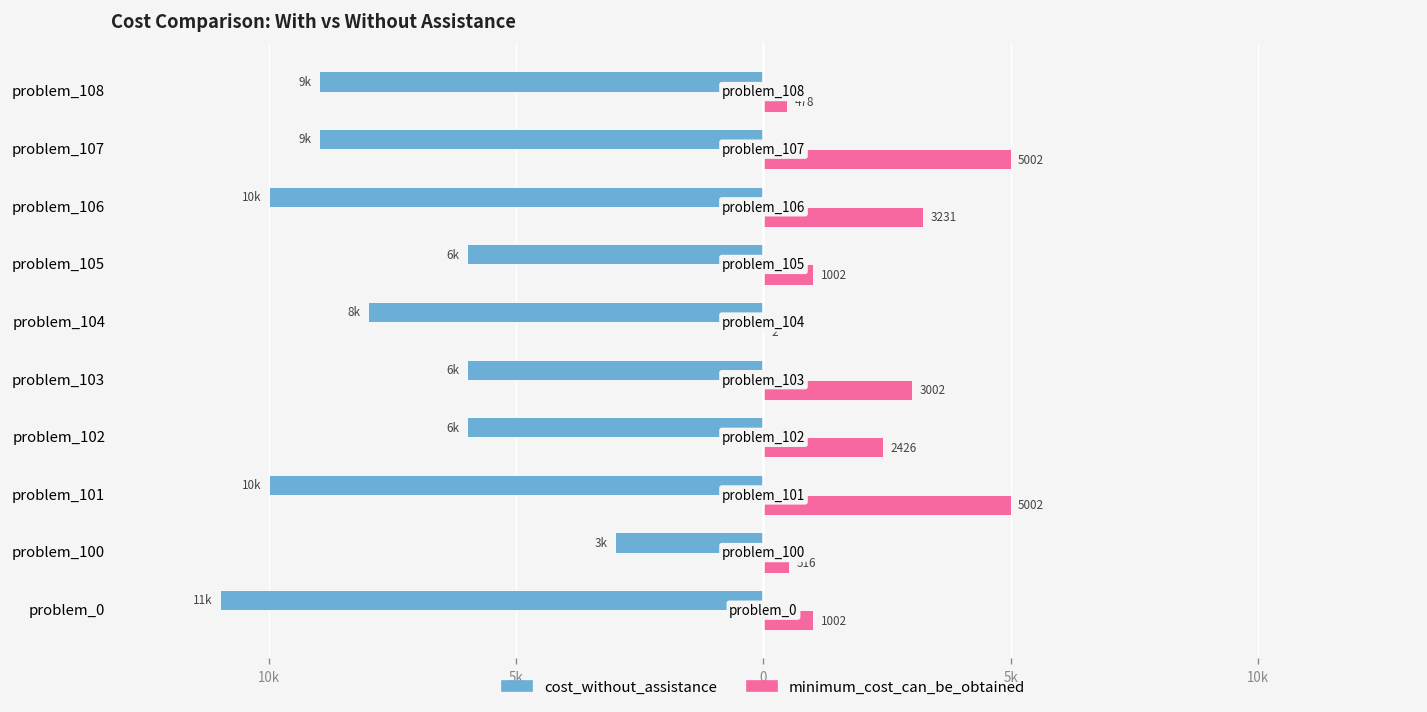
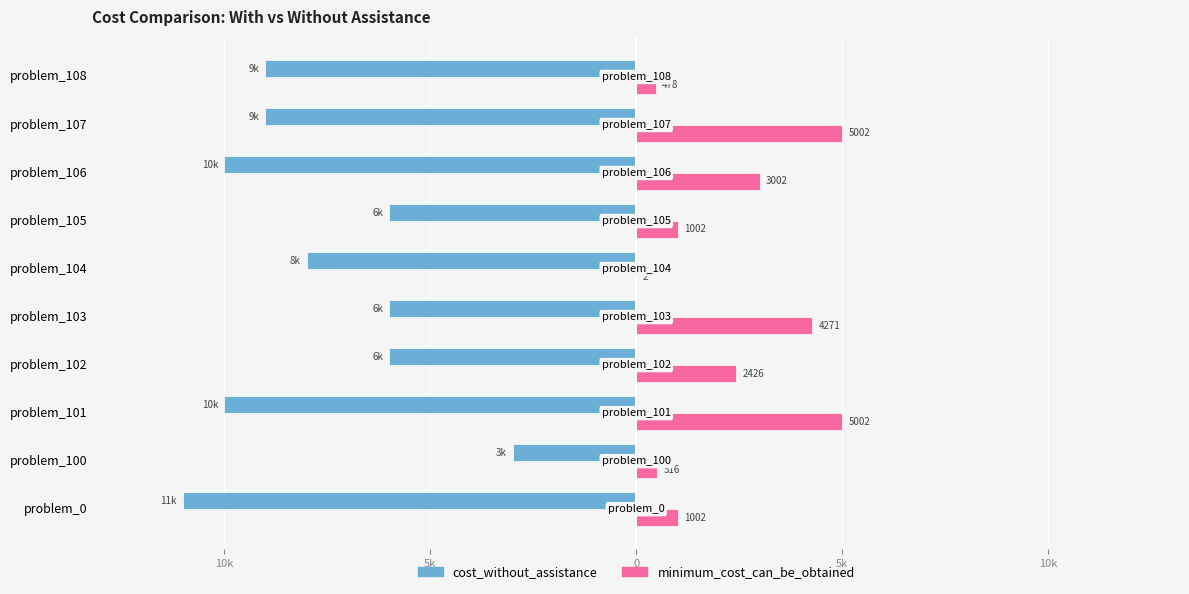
minimum_cost_can_be_obtained, problem_106: 3231 -> 3002
minimum_cost_can_be_obtained, problem_103: 3002 -> 4271
